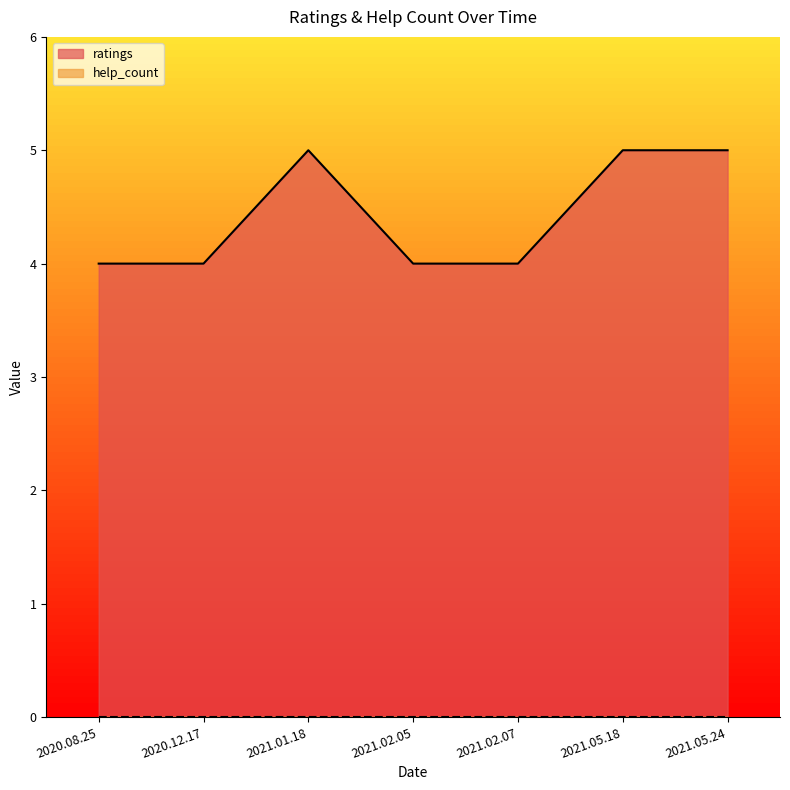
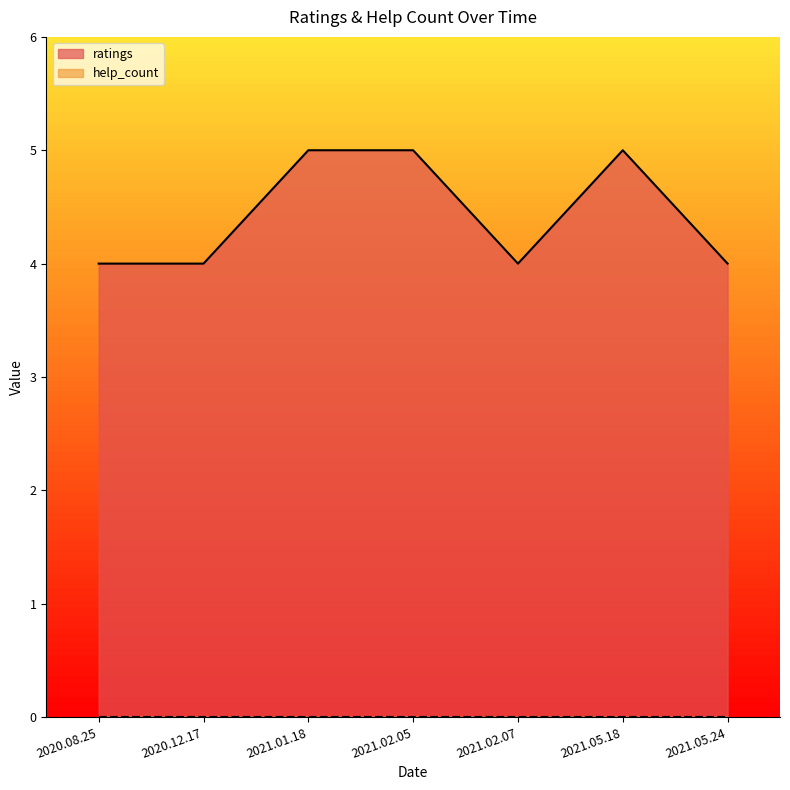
ratings, 2021.02.05: 4 -> 5
ratings, 2021.05.24: 5 -> 4
